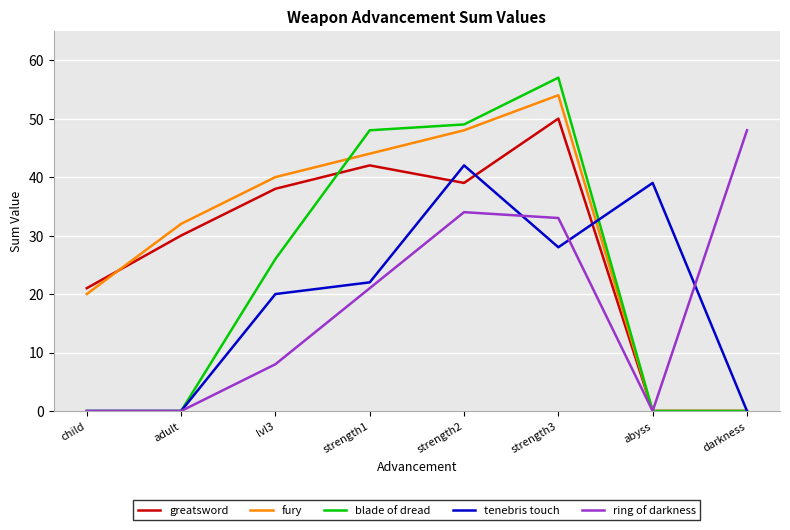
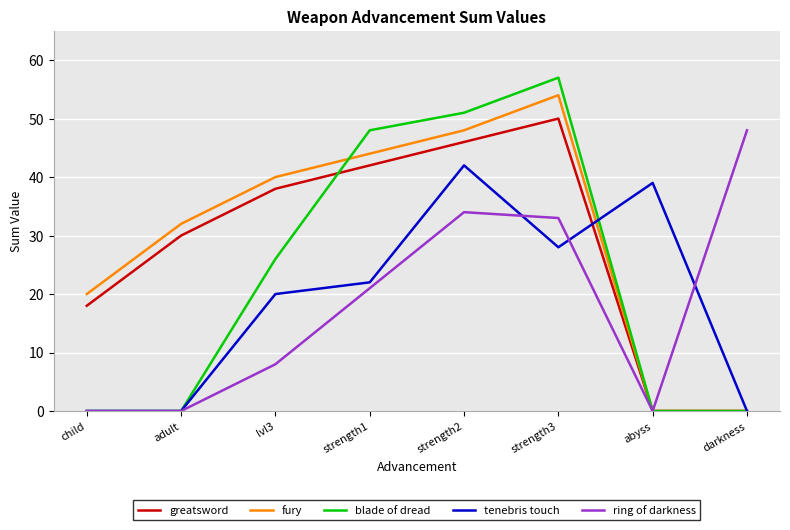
greatsword, child: 21 -> 18
greatsword, strength2: 39 -> 46
blade of dread, strength2: 49 -> 51
